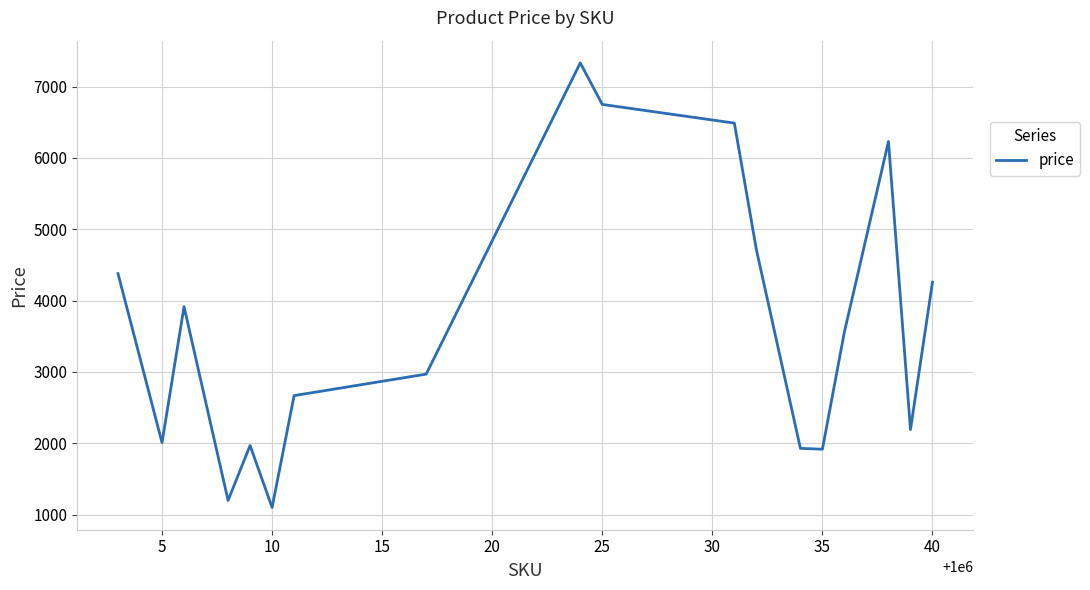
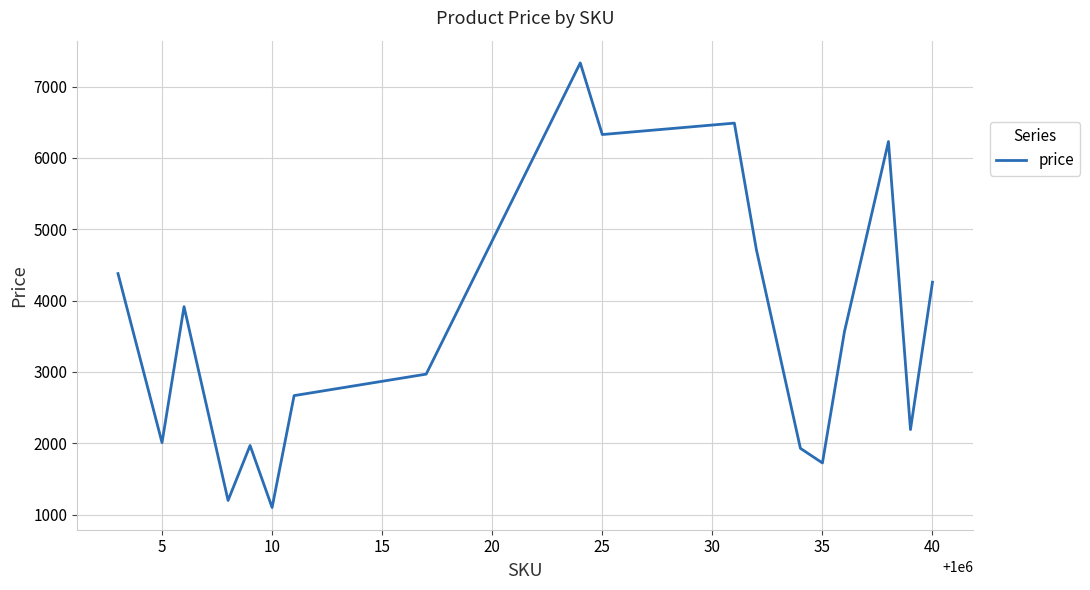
25: 6800 -> 6300
35: 1900 -> 1700
